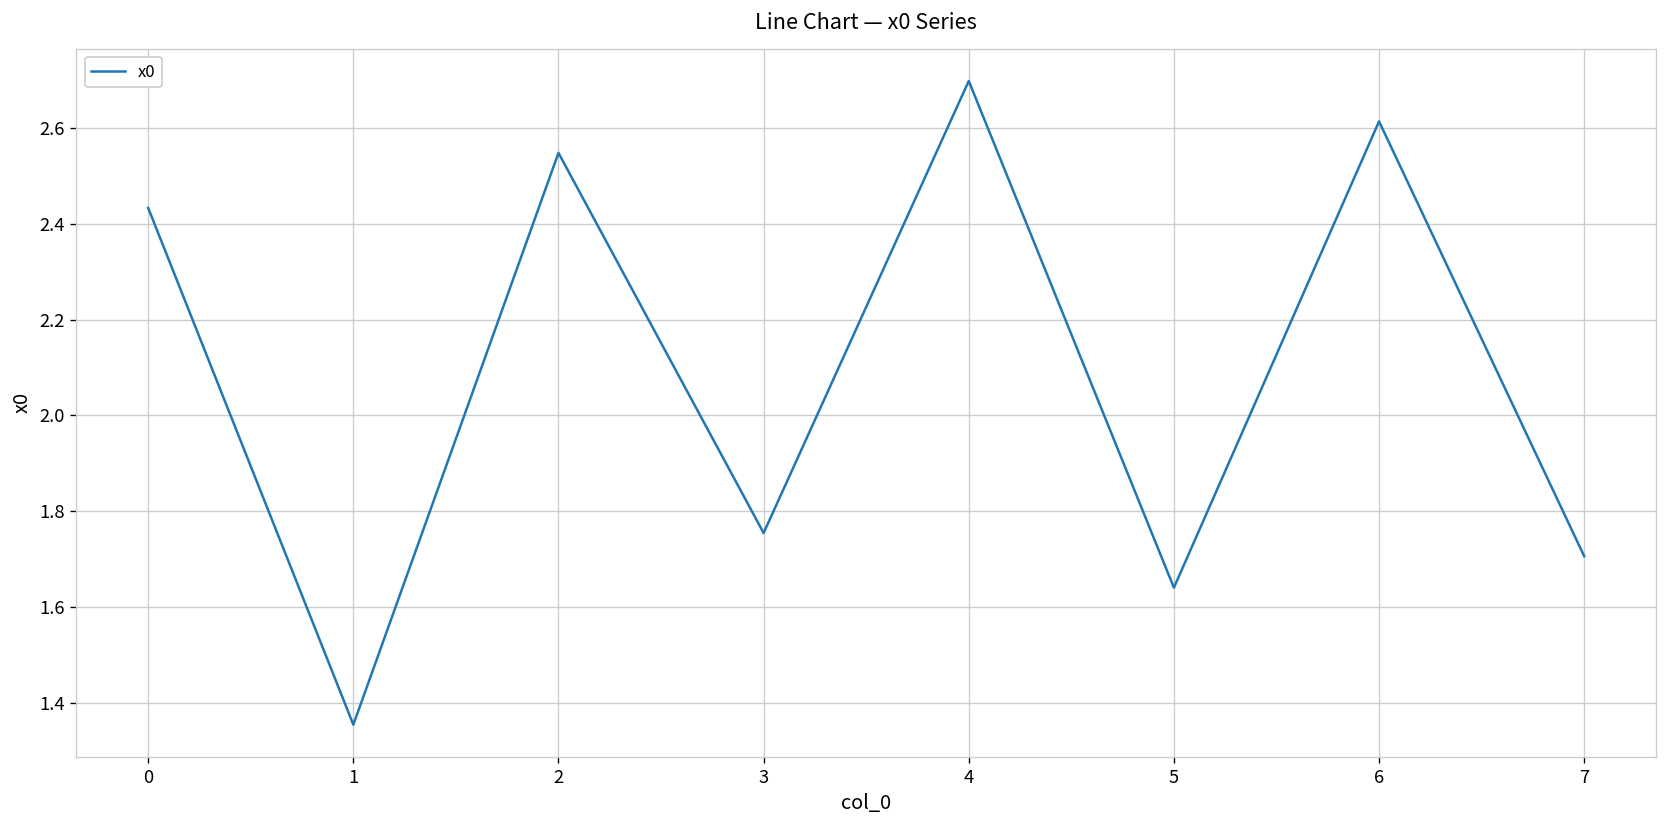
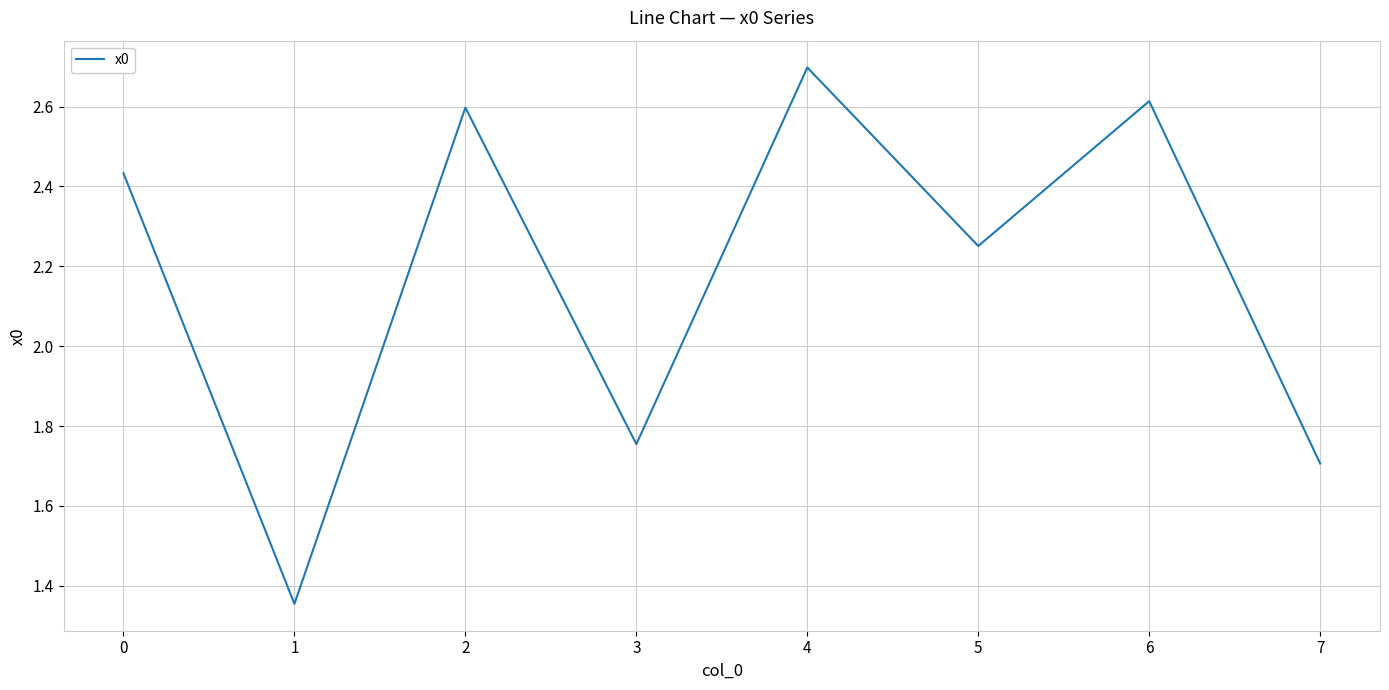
2: 2.55 -> 2.60
5: 1.64 -> 2.25
